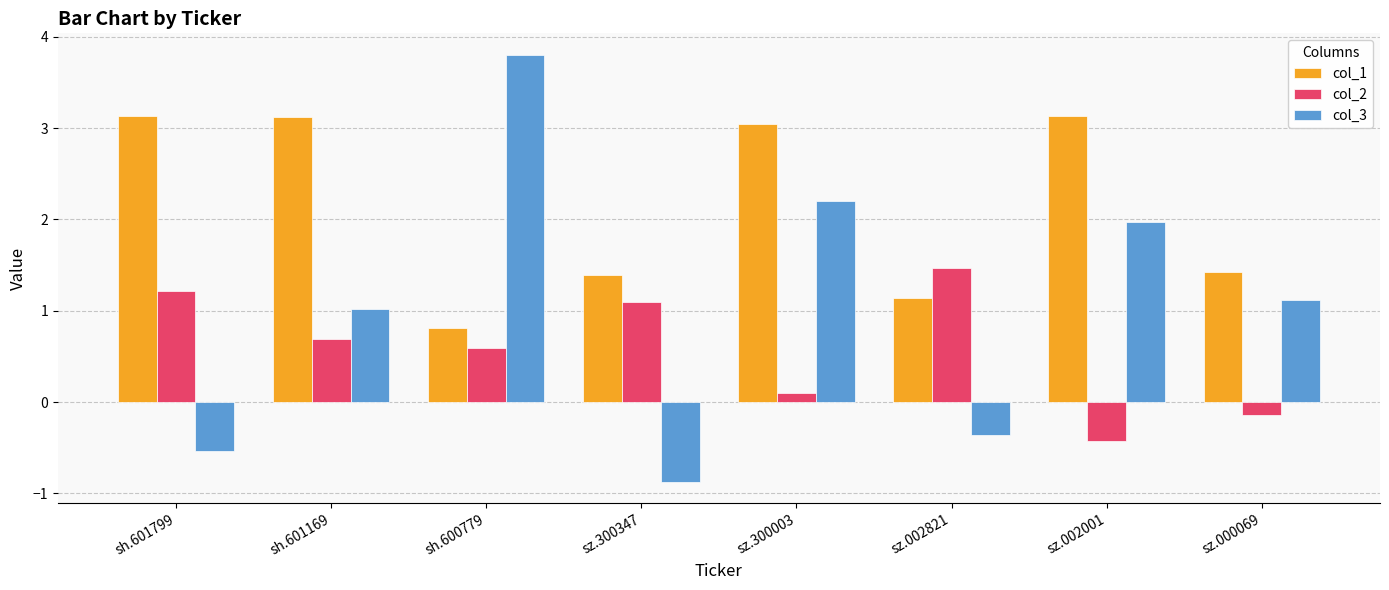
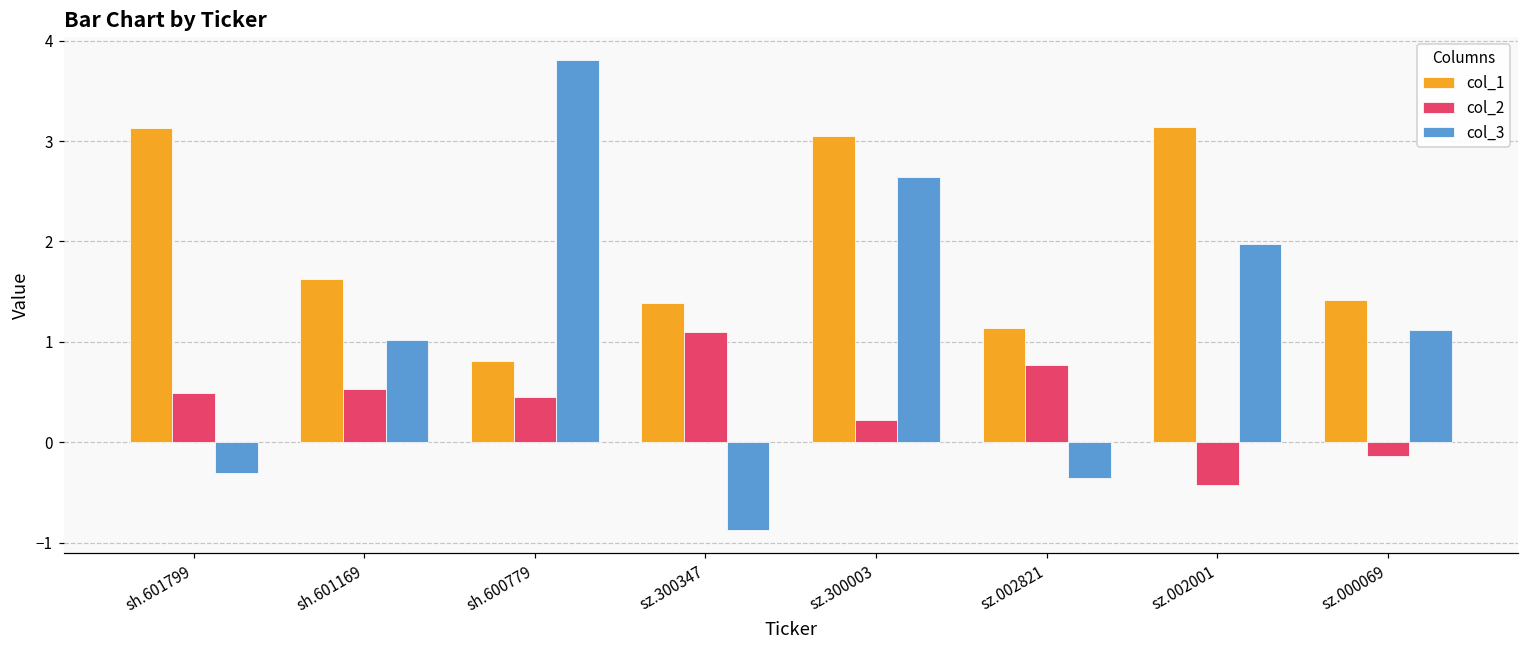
col_2, sh.601799: 1.2 -> 0.5
col_3, sh.601799: -0.5 -> -0.3
col_1, sh.601169: 3.1 -> 1.6
col_2, sh.601169: 0.7 -> 0.5
col_2, sh.600779: 0.6 -> 0.4
col_2, sz.300003: 0.1 -> 0.2
col_3, sz.300003: 2.2 -> 2.6
col_2, sz.002821: 1.5 -> 0.8
